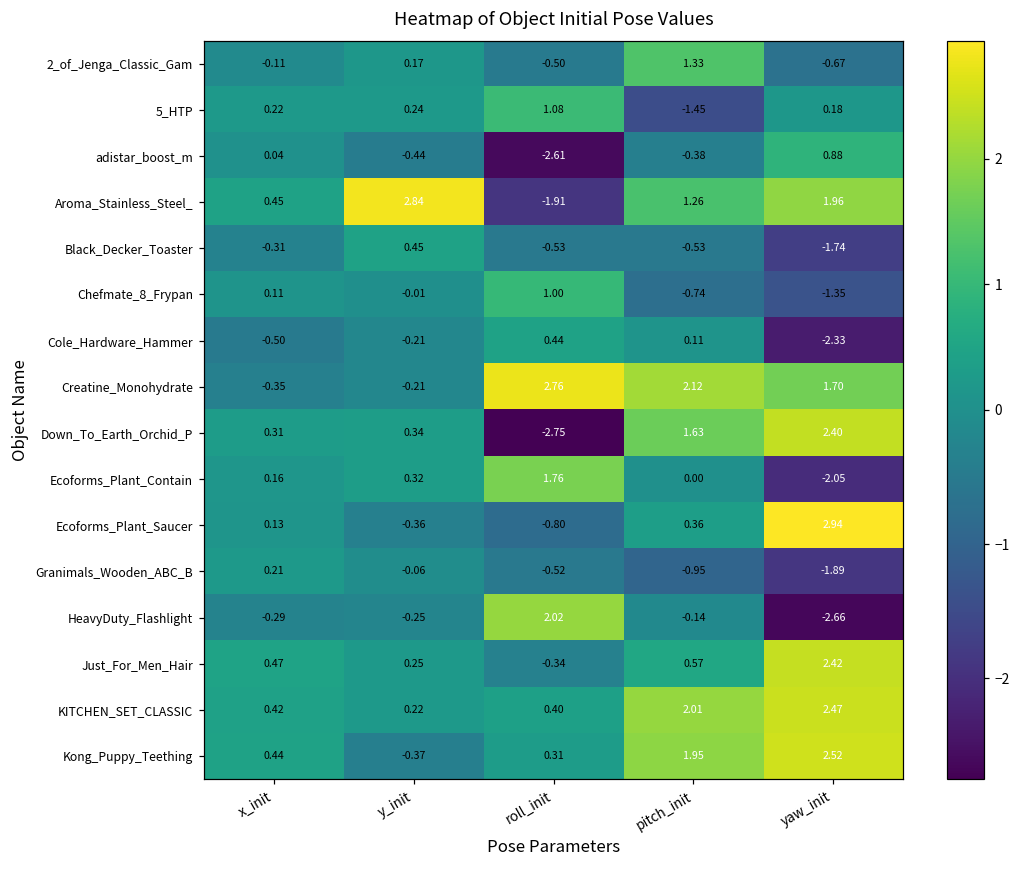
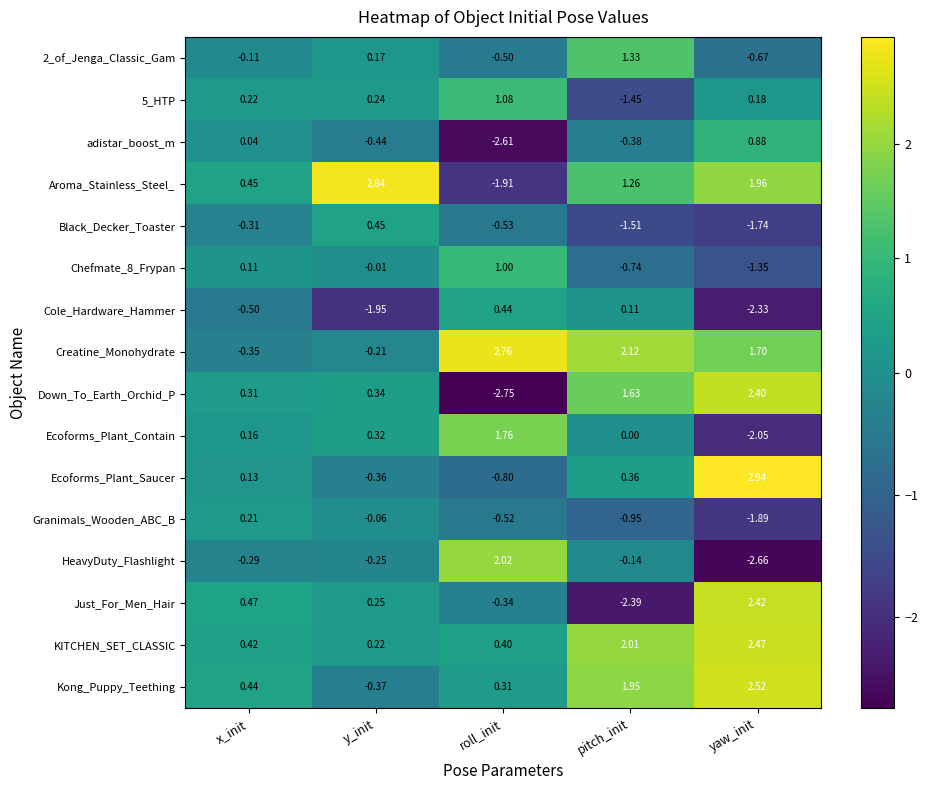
Black_Decker_Toaster, pitch_init: -0.53 -> -1.51
Cole_Hardware_Hammer, y_init: -0.21 -> -1.95
Just_For_Men_Hair, pitch_init: 0.57 -> -2.39
